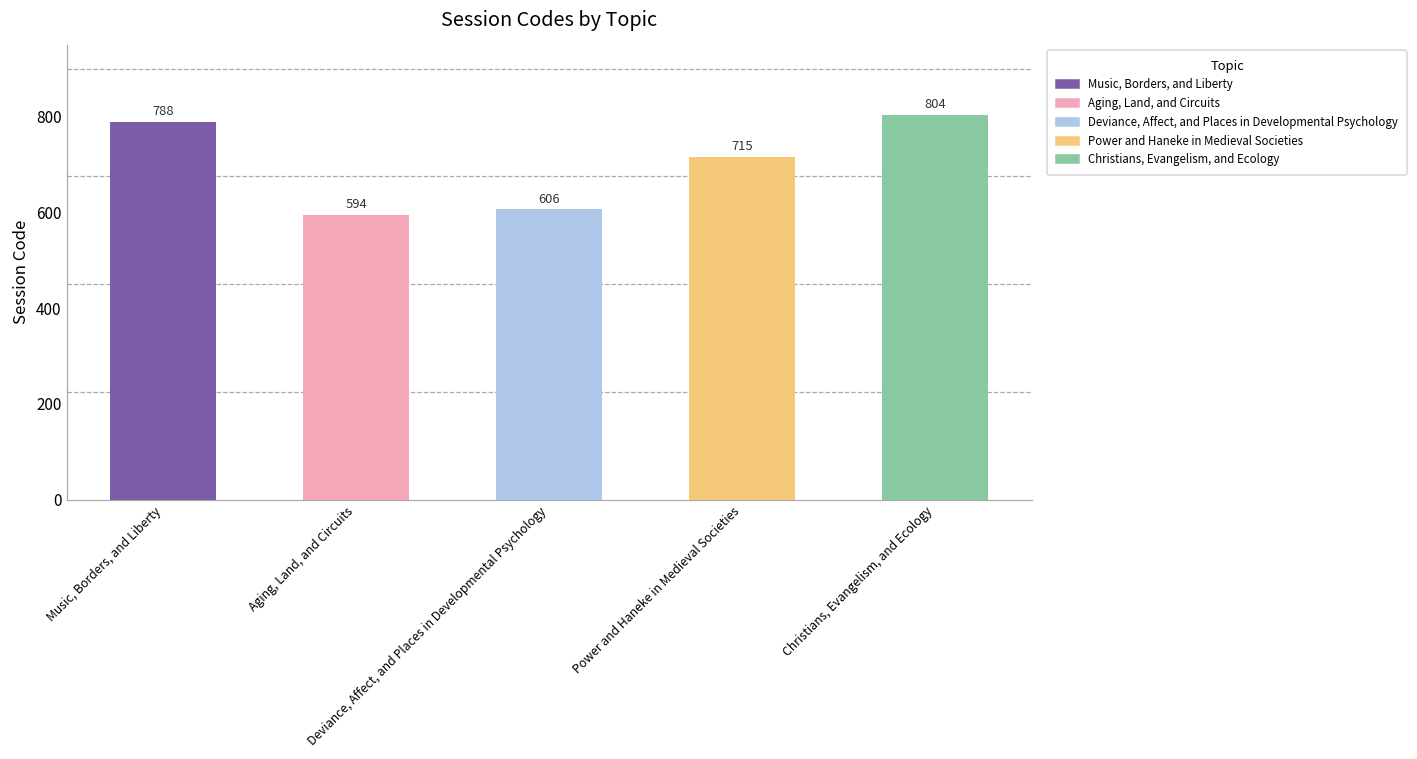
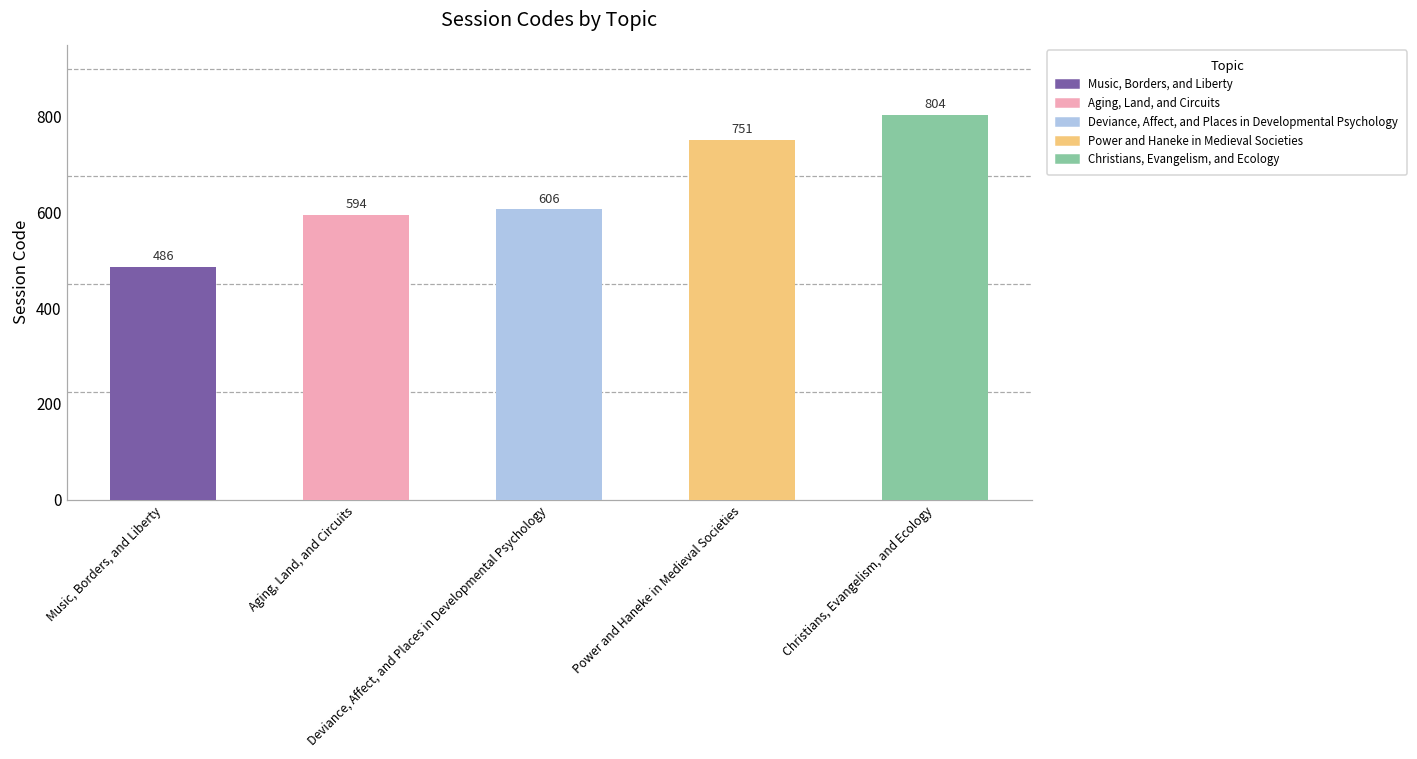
Music, Borders, and Liberty: 788 -> 486
Power and Haneke in Medieval Societies: 715 -> 751
